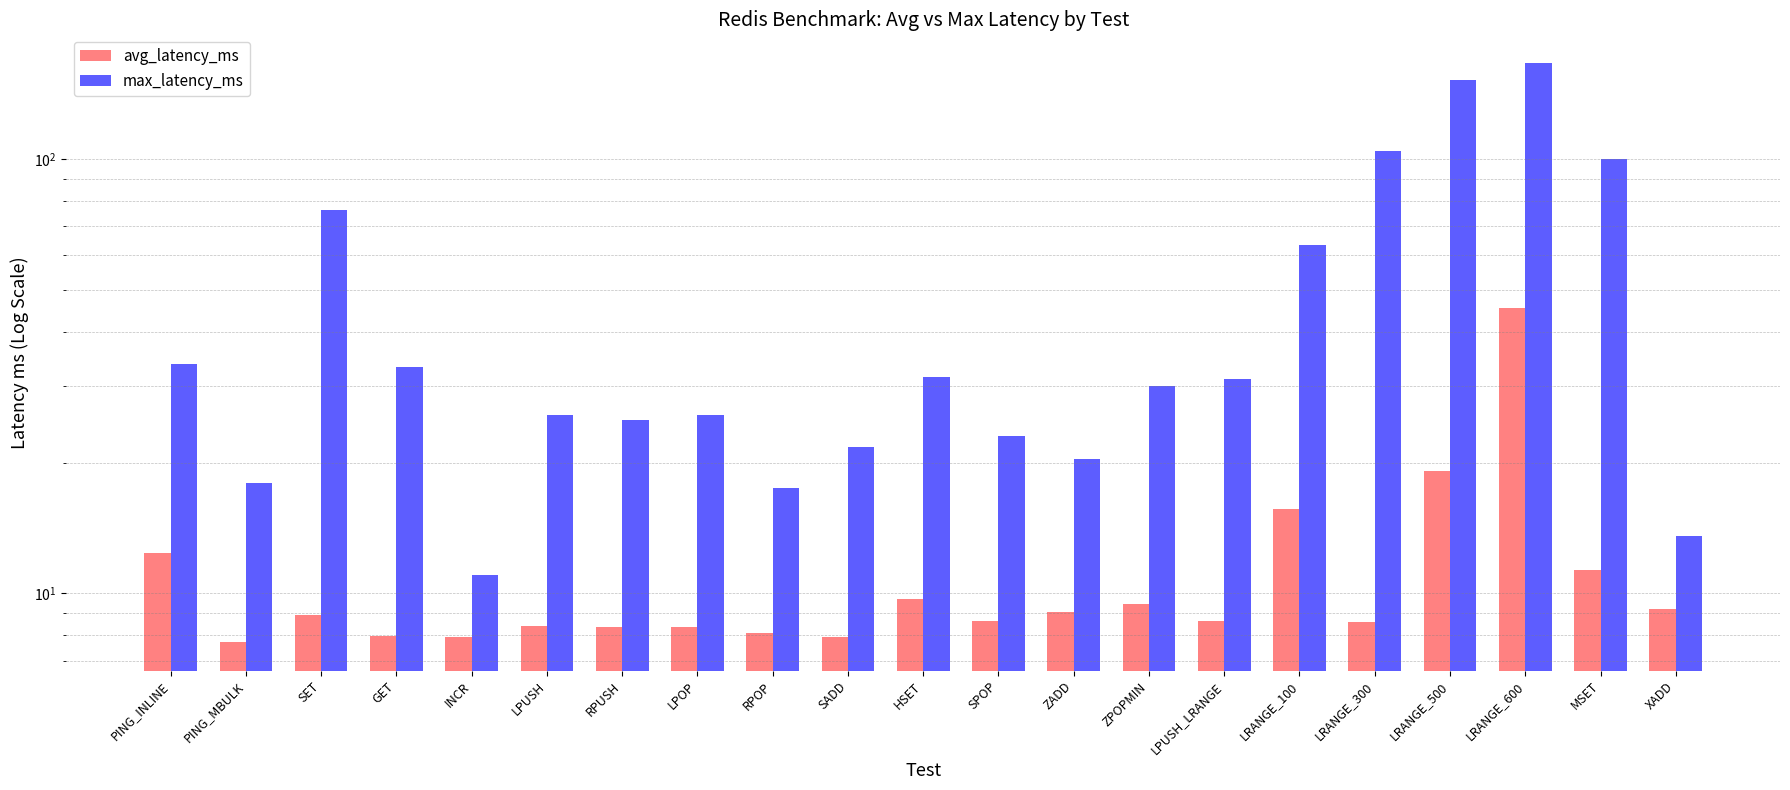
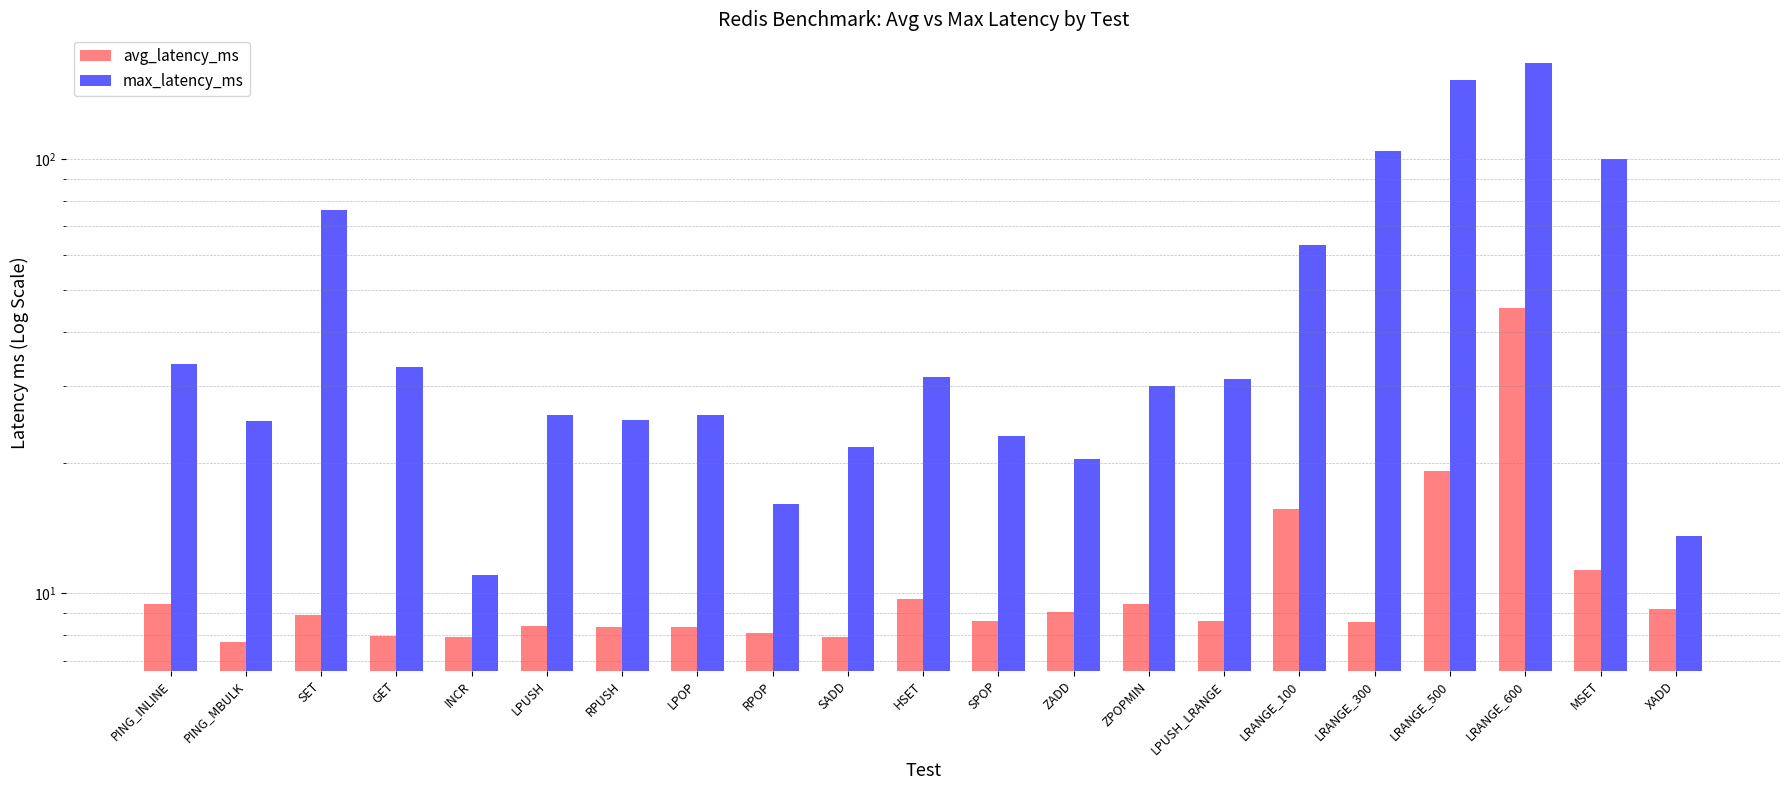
avg_latency_ms, PING_INLINE: 12.4 -> 9.4
max_latency_ms, PING_MBULK: 18.0 -> 25
max_latency_ms, RPOP: 17.5 -> 16.0
